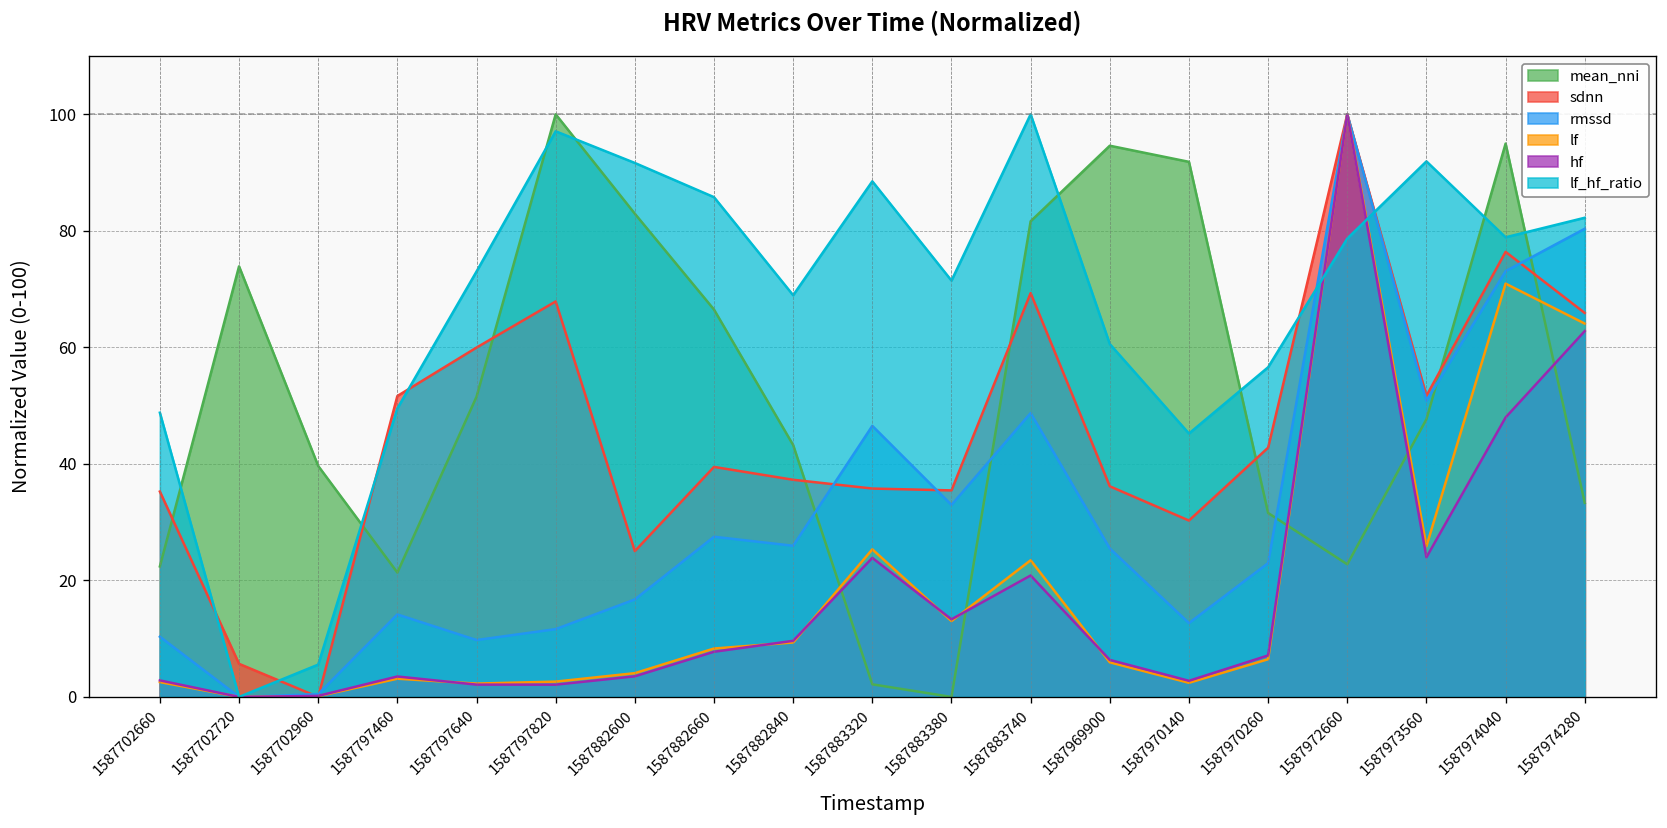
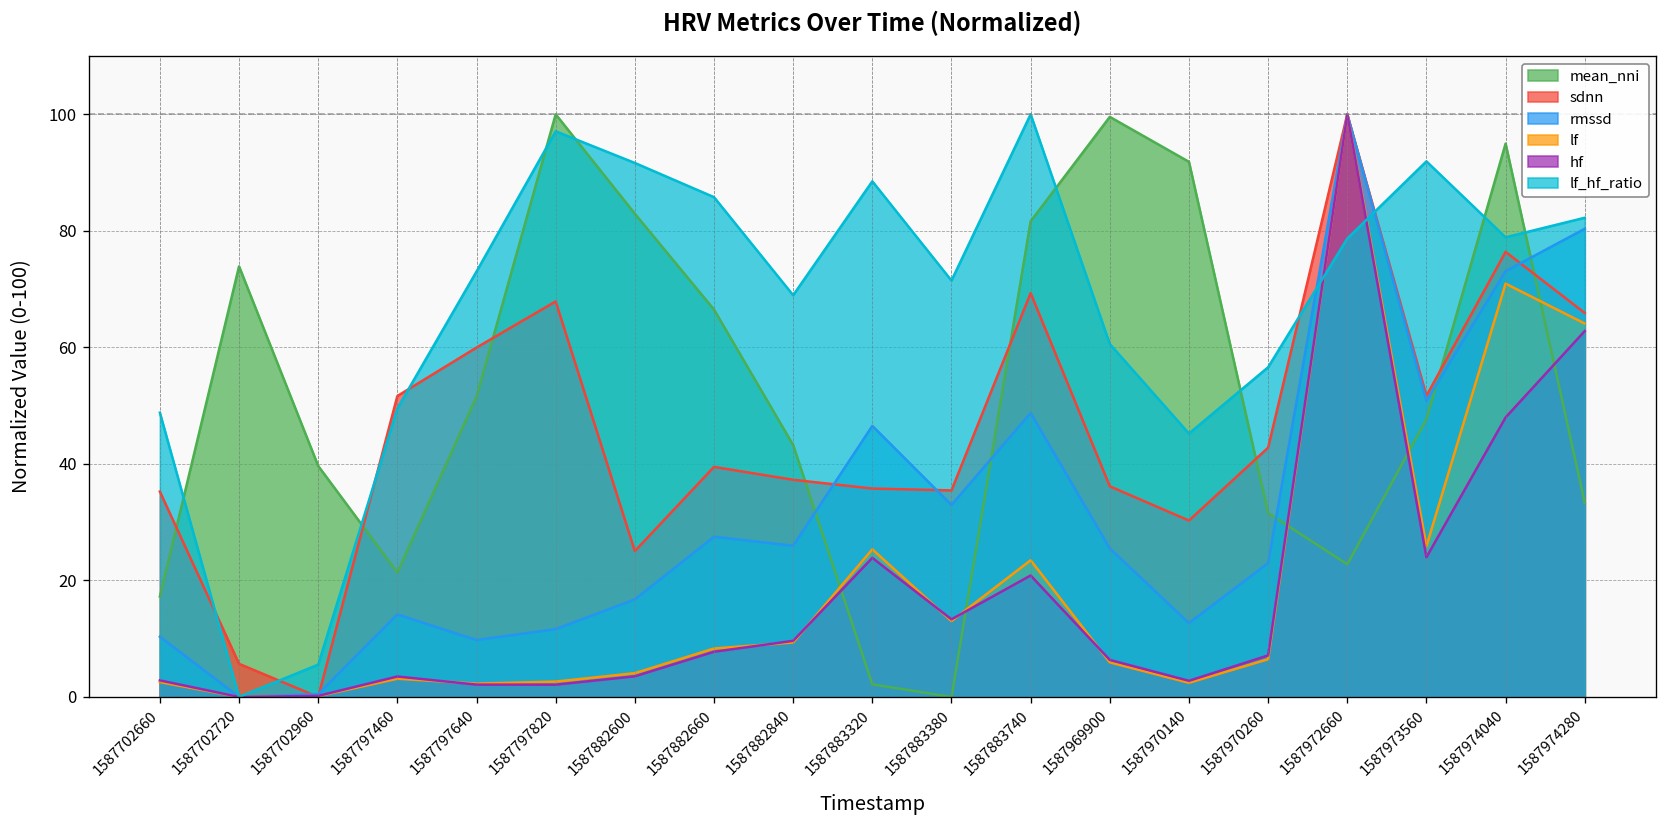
mean_nni, 1587702660: 22 -> 17
mean_nni, 1587969900: 95 -> 100
